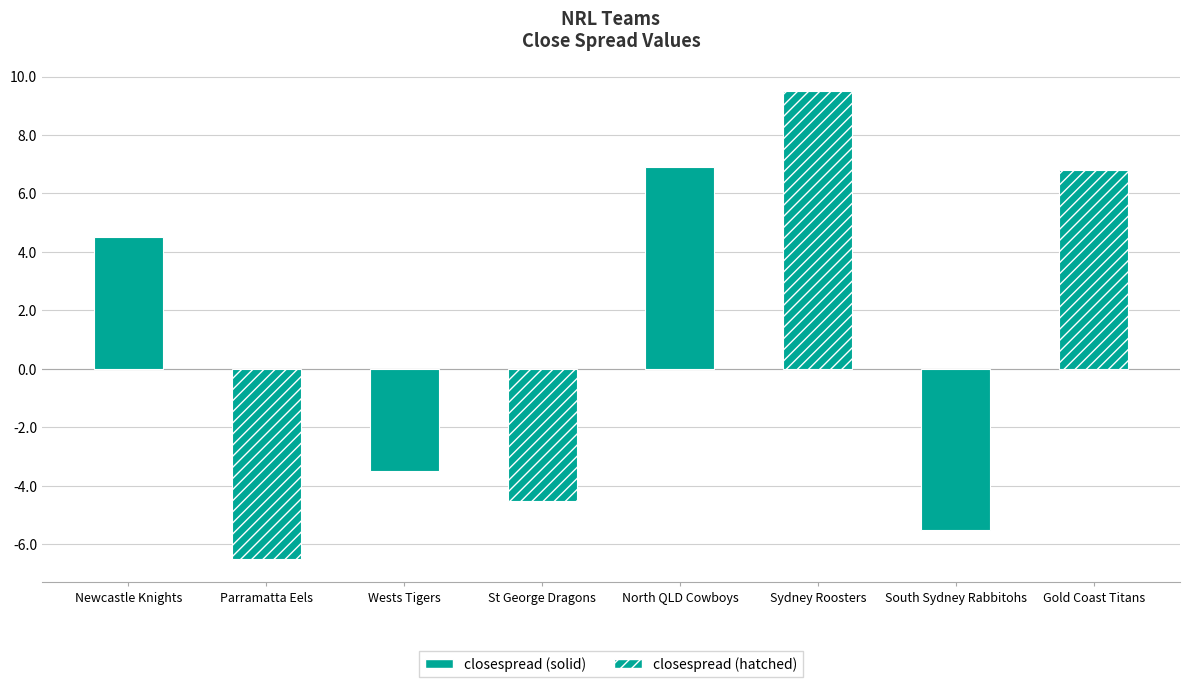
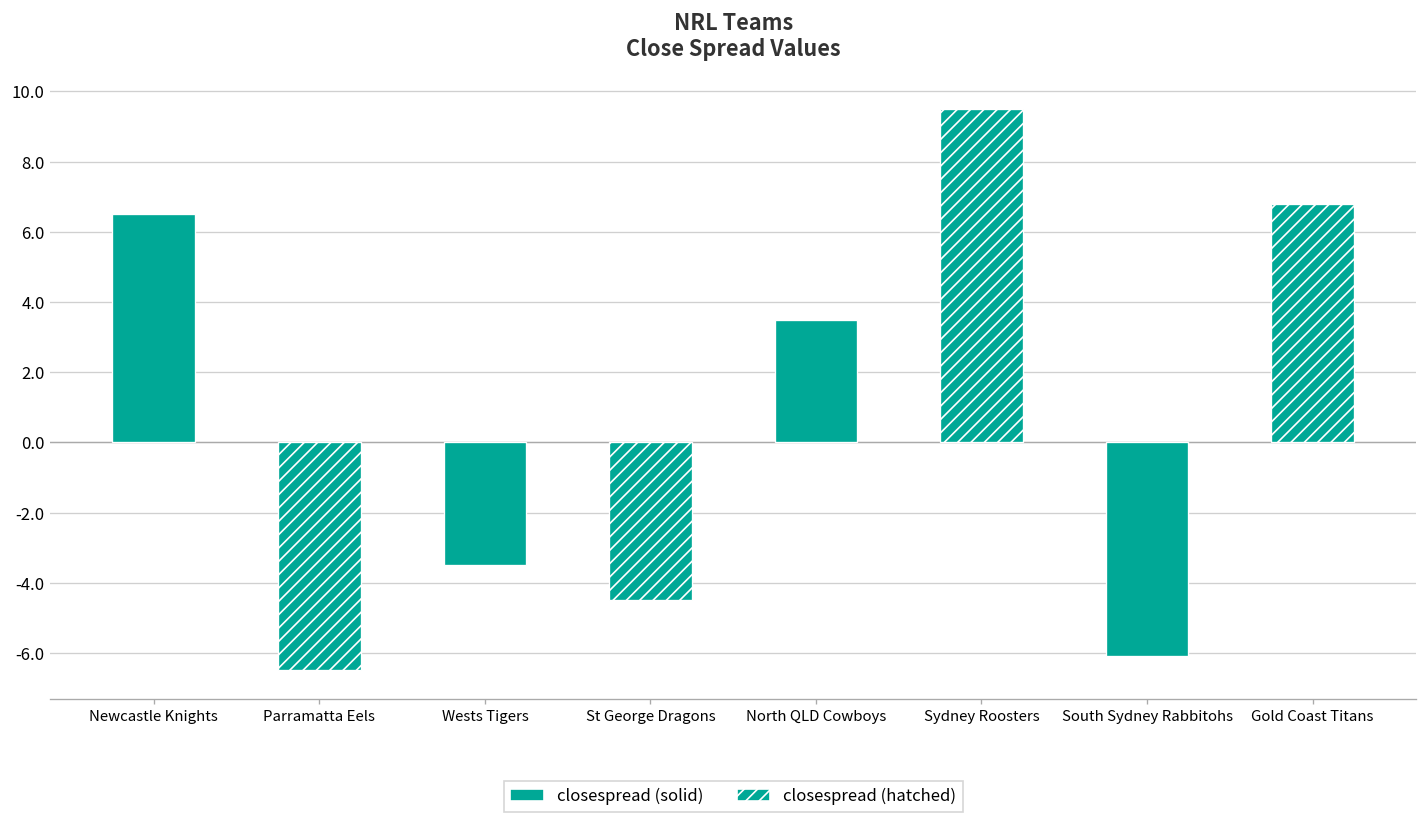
Newcastle Knights: 4.5 -> 6.5
North QLD Cowboys: 6.9 -> 3.5
South Sydney Rabbitohs: -5.5 -> -6.1
